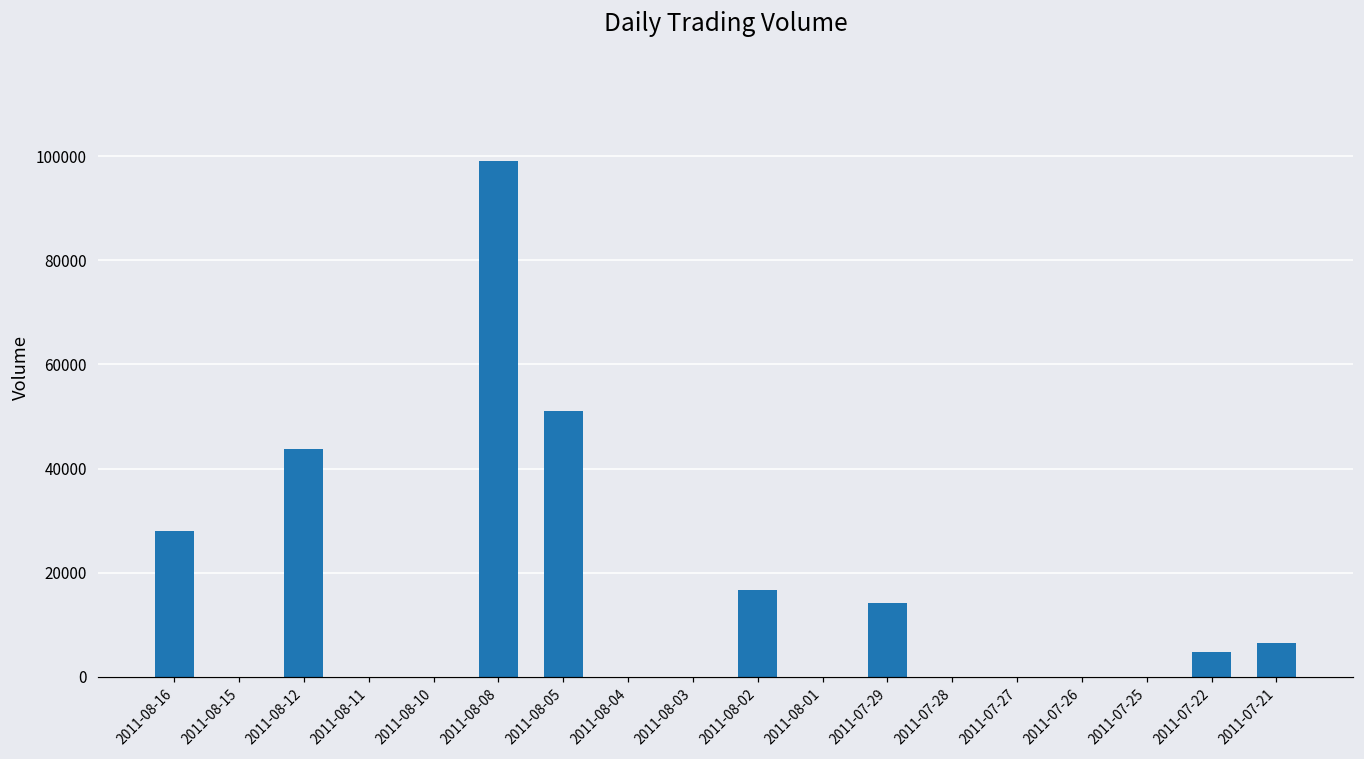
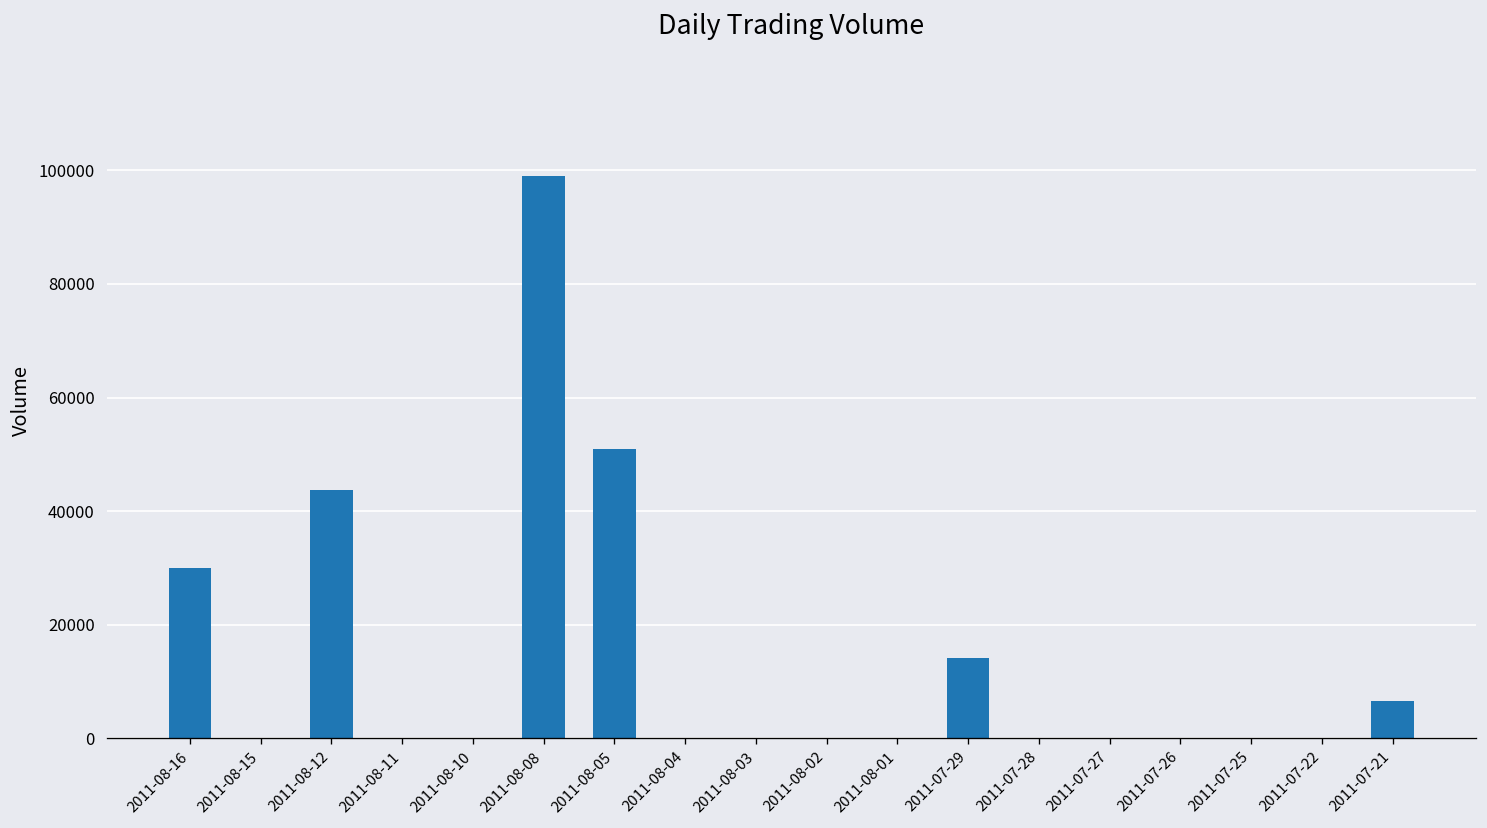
2011-08-16: 28000 -> 30000
2011-08-02: 17000 -> 0
2011-07-22: 5000 -> 0
